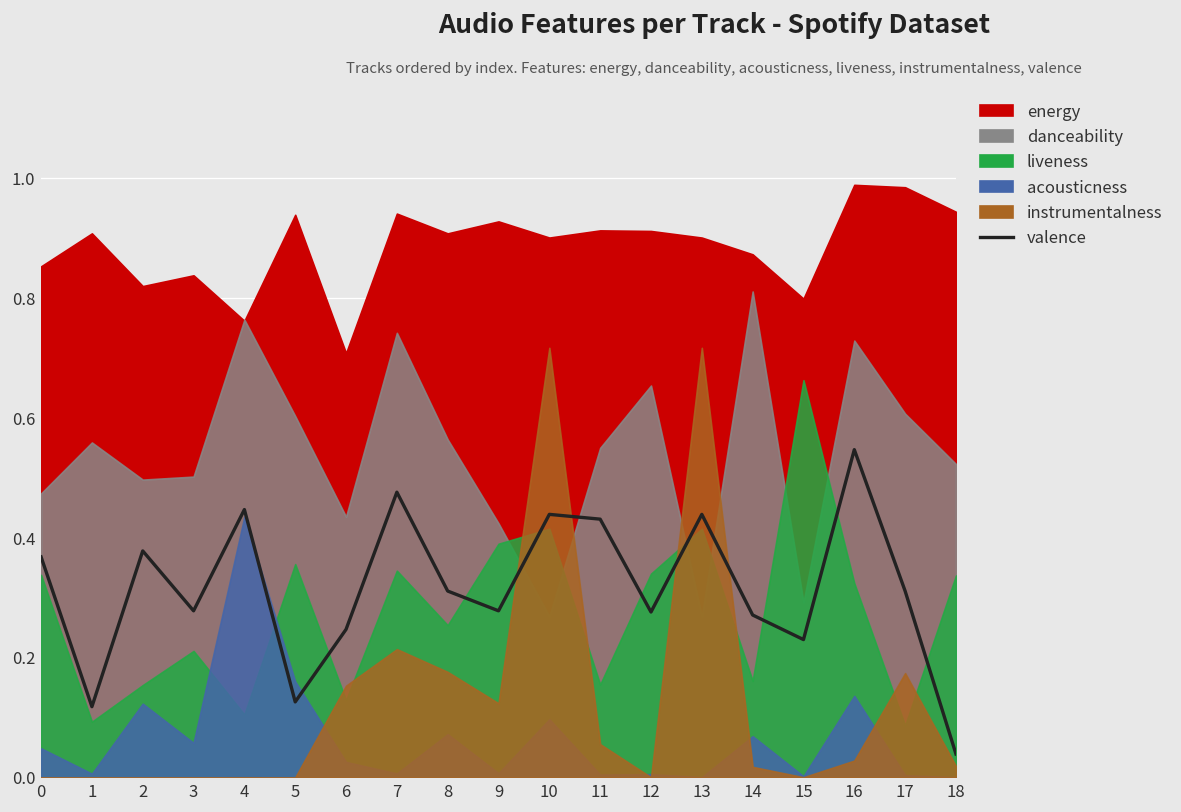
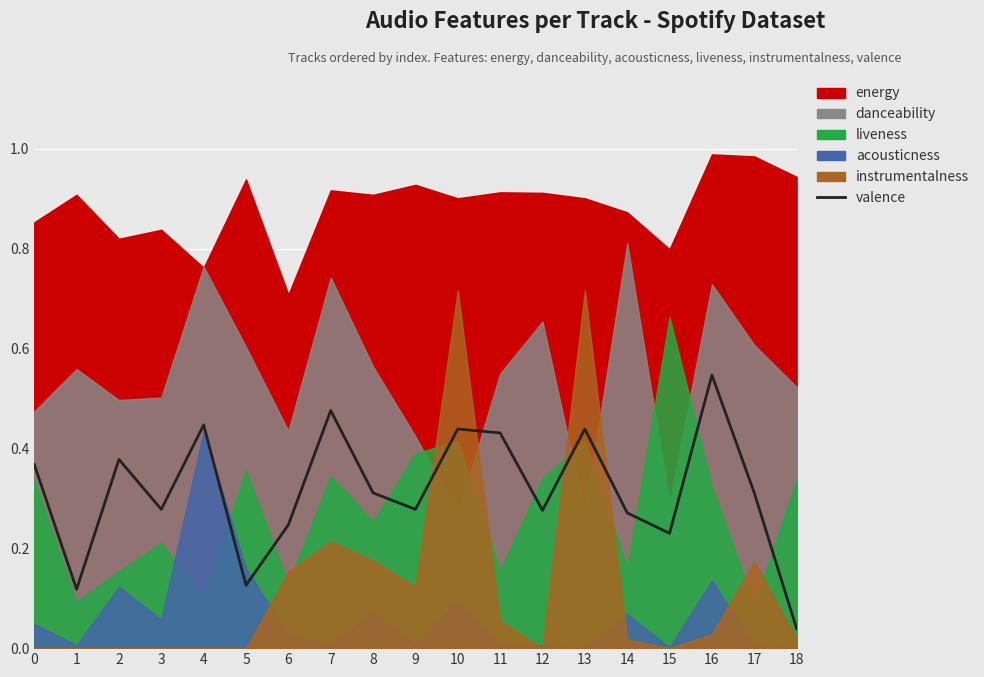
energy, 7: 0.94 -> 0.92
